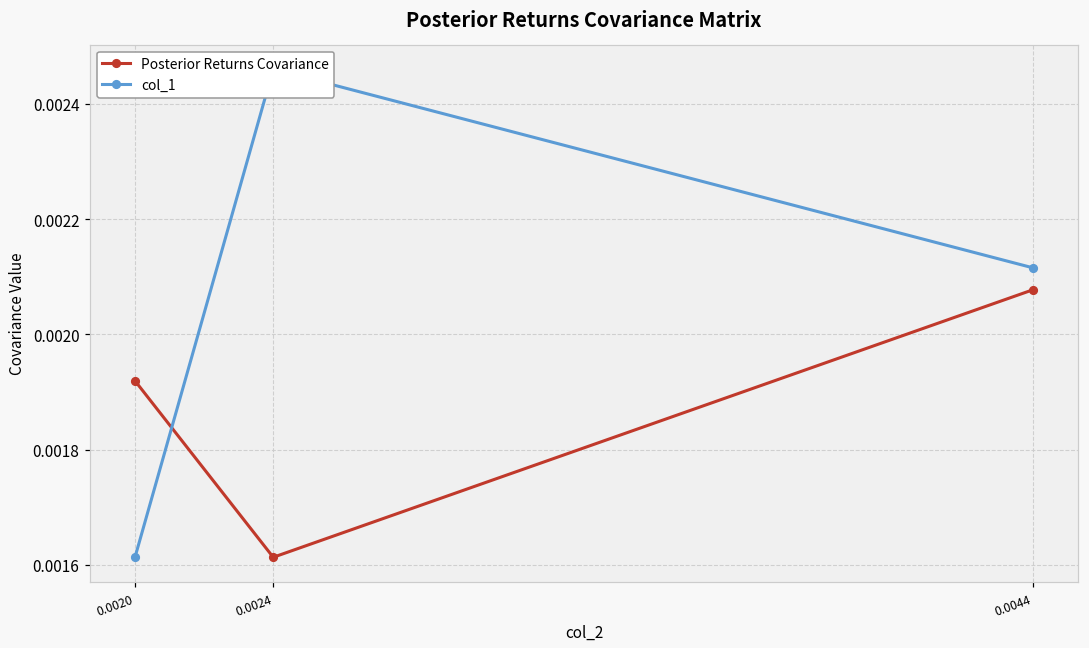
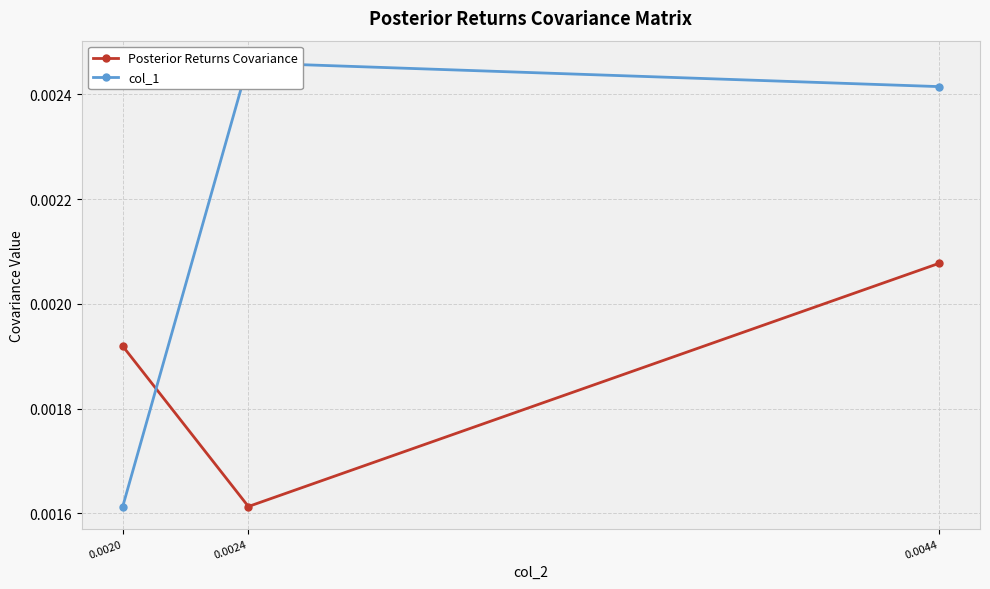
col_1, 0.0044: 0.00212 -> 0.00241
